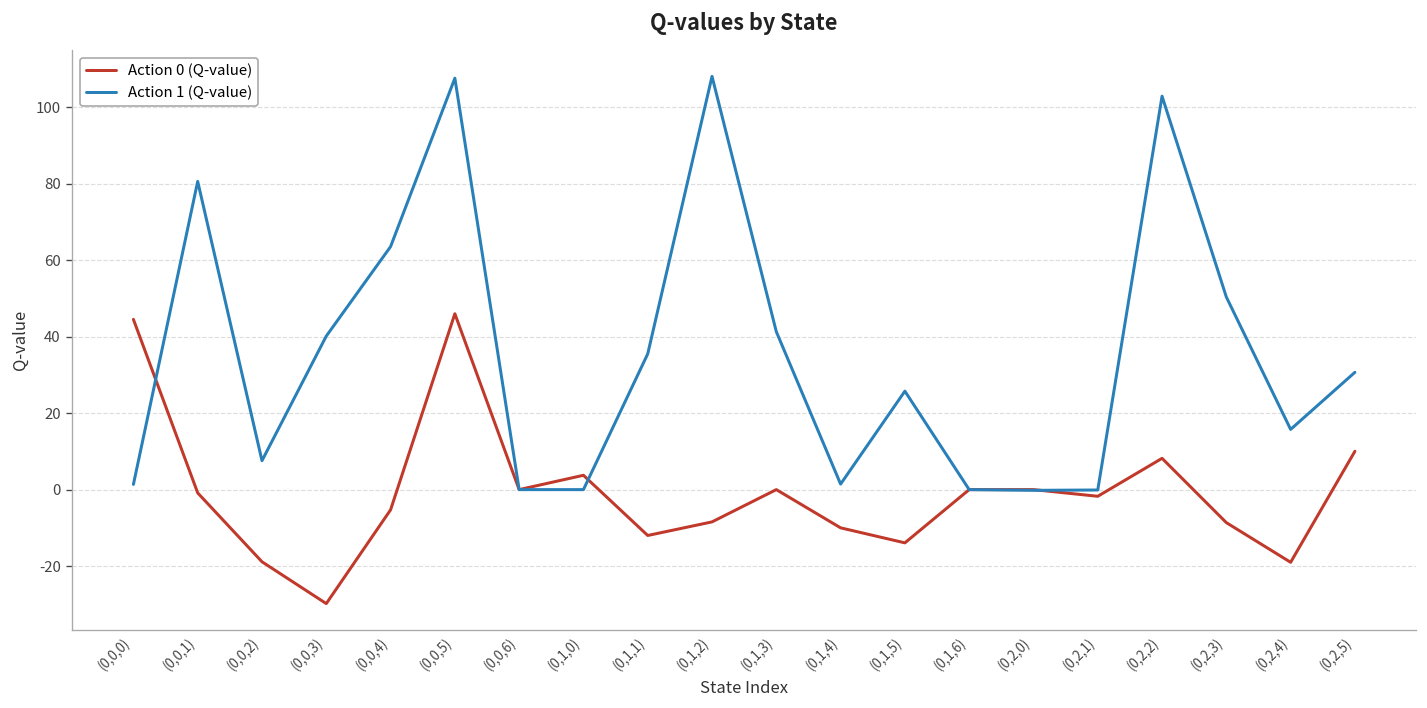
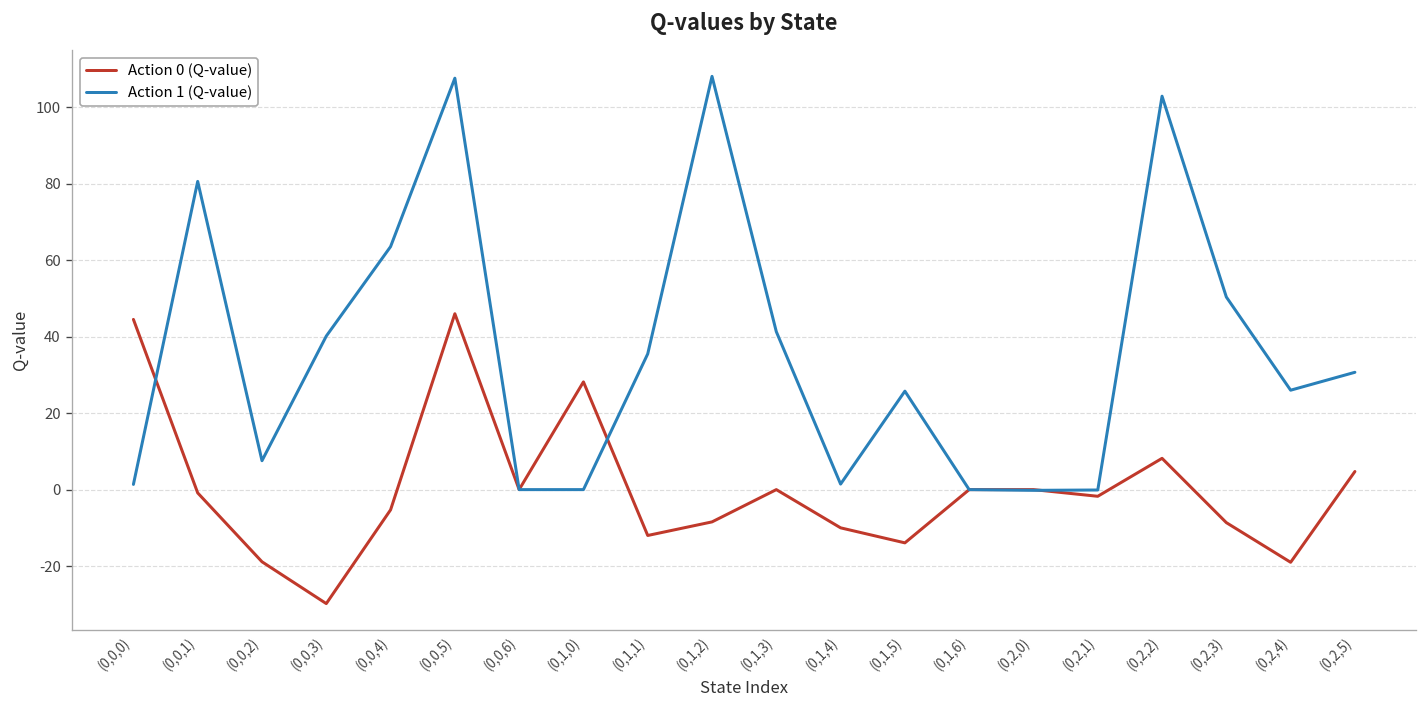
Action 0 (Q-value), (0,1,0): 4 -> 28
Action 1 (Q-value), (0,2,4): 16 -> 26
Action 0 (Q-value), (0,2,5): 10 -> 5
